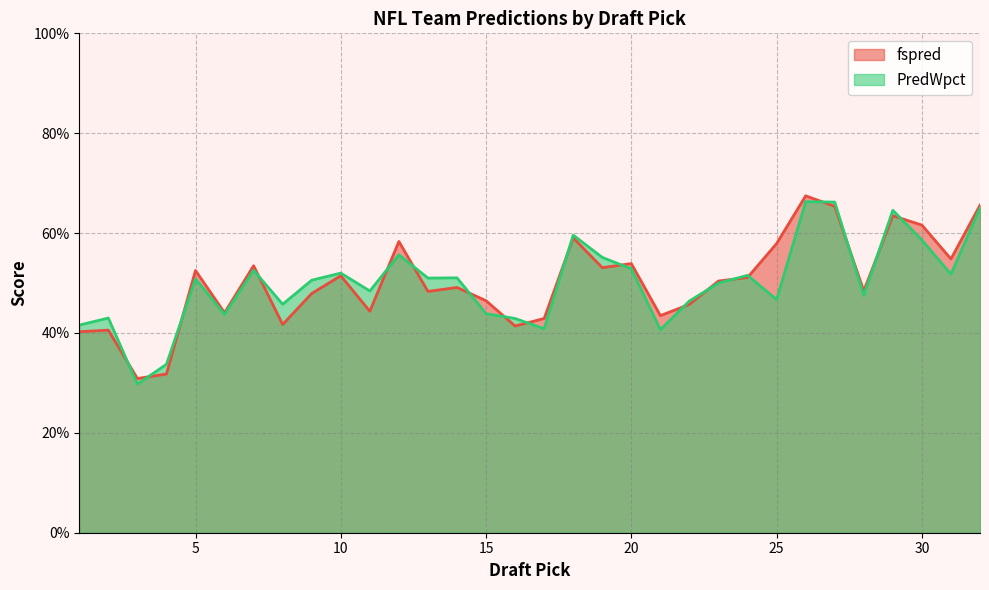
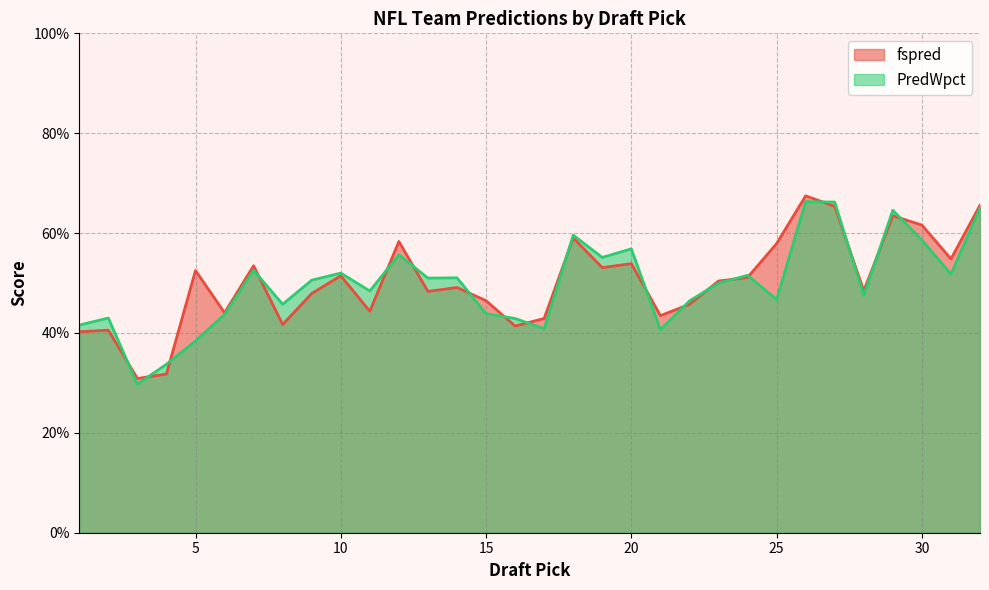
PredWpct, 5: 51% -> 38%
PredWpct, 20: 53% -> 57%
